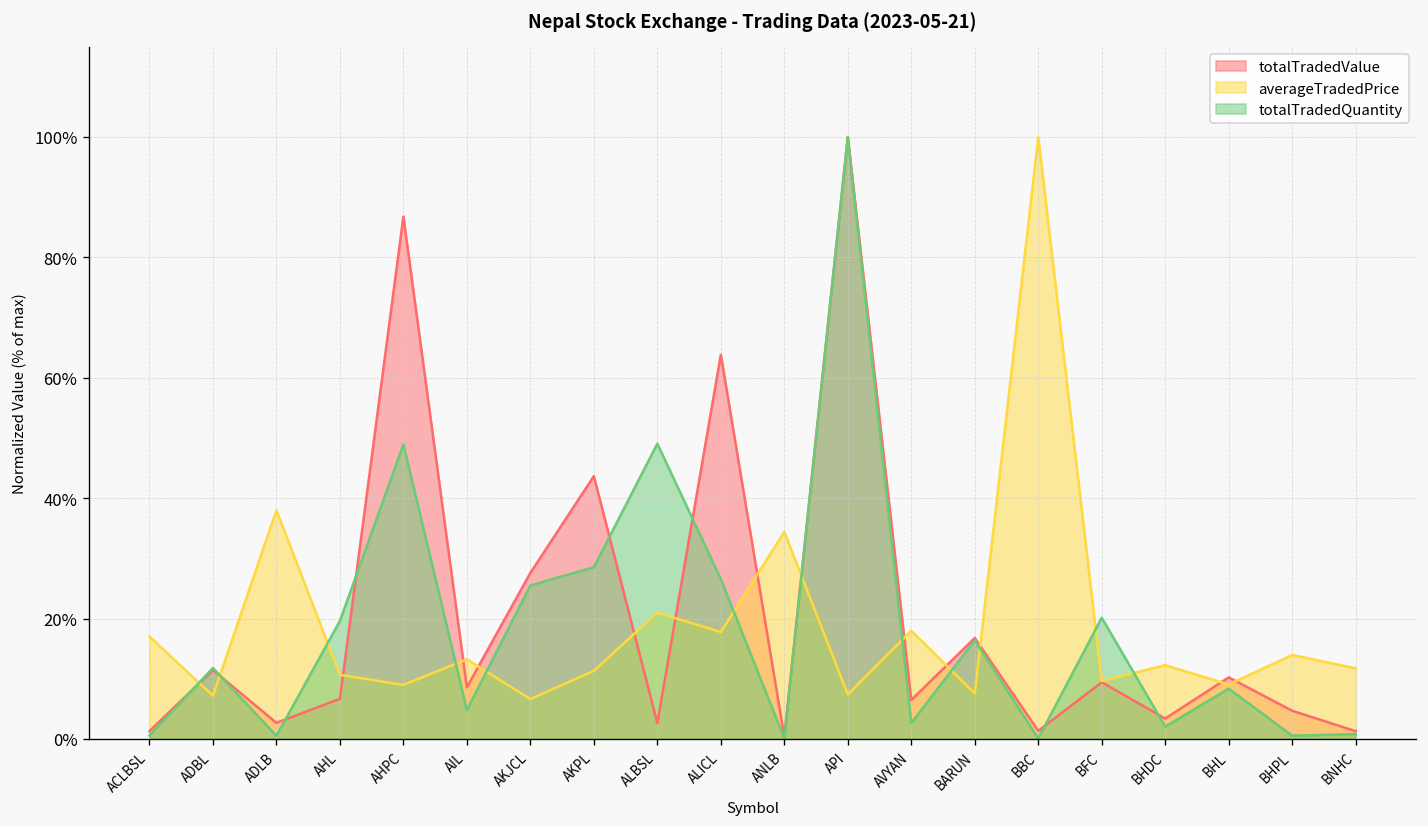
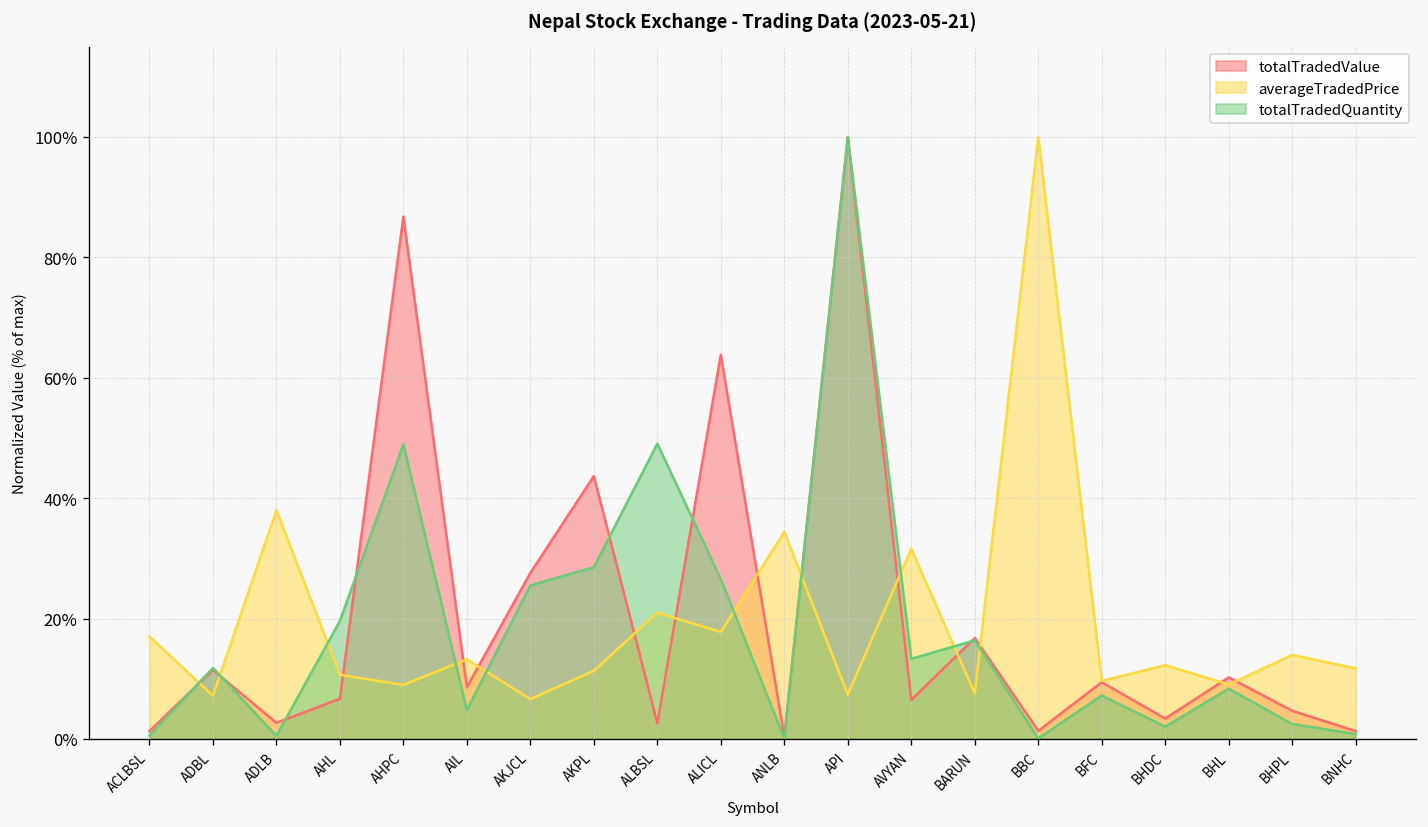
averageTradedPrice, AVYAN: 18% -> 32%
totalTradedQuantity, AVYAN: 3% -> 13%
totalTradedQuantity, BFC: 20% -> 7%
totalTradedQuantity, BHPL: 1% -> 2%
